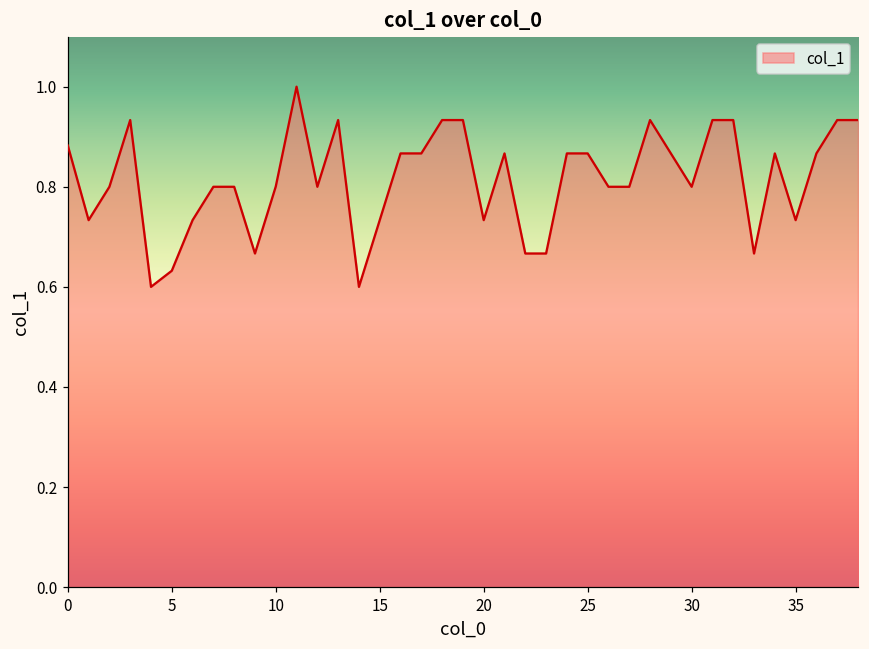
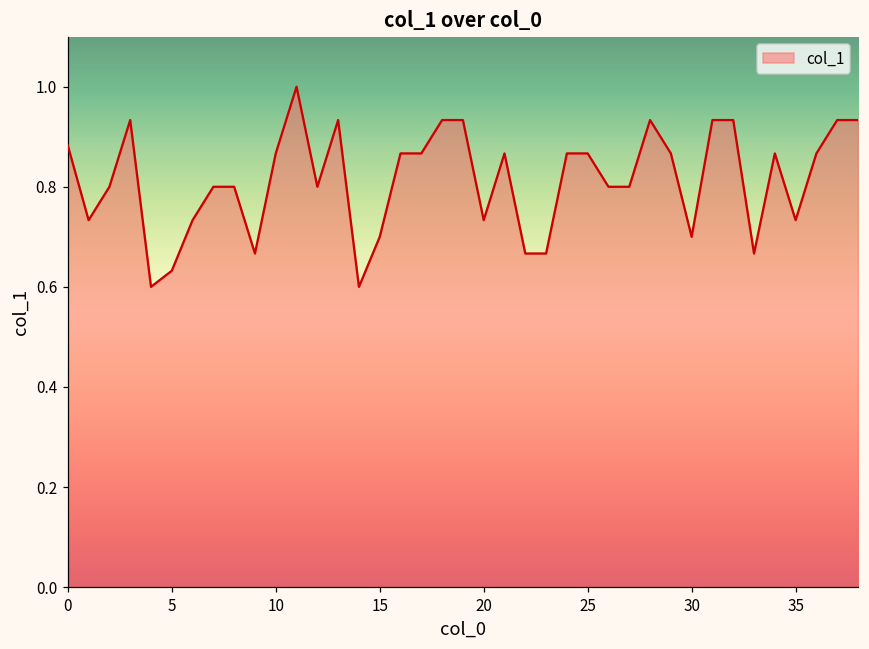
10: 0.80 -> 0.87
15: 0.73 -> 0.70
30: 0.8 -> 0.7
